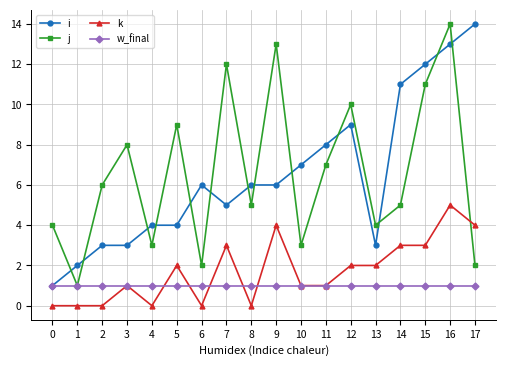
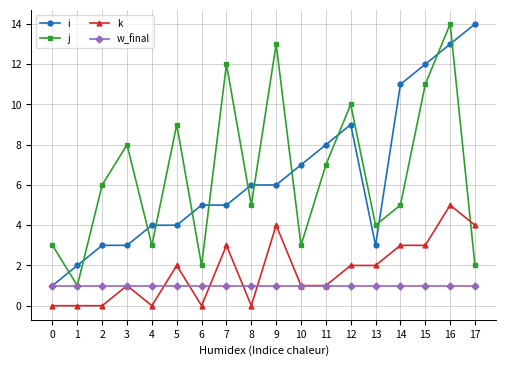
j, 0: 4 -> 3
i, 6: 6 -> 5
